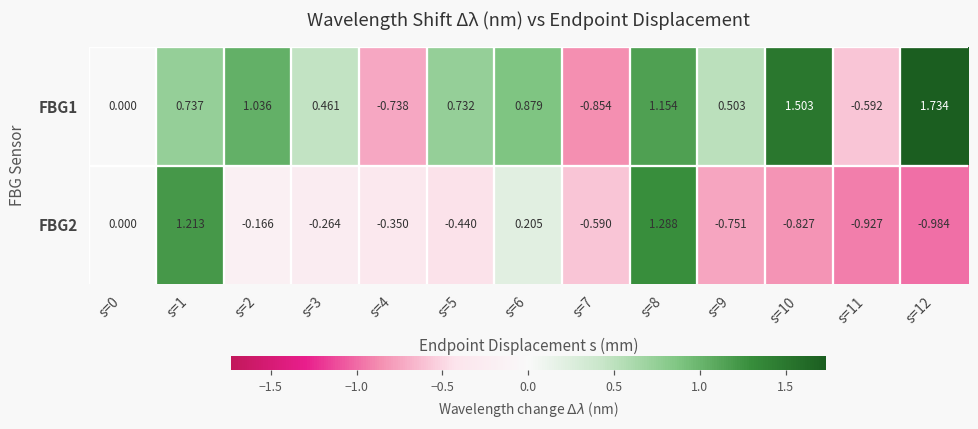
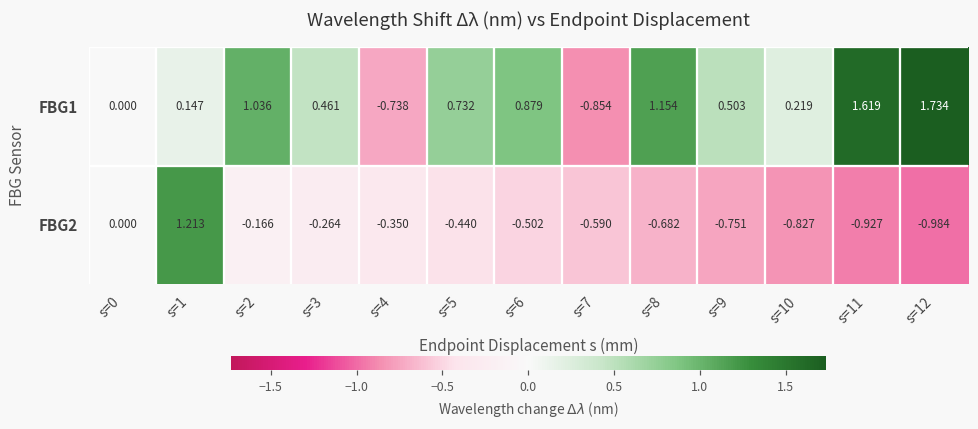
FBG1, s=1: 0.737 -> 0.147
FBG1, s=10: 1.503 -> 0.219
FBG1, s=11: -0.592 -> 1.619
FBG2, s=6: 0.205 -> -0.502
FBG2, s=8: 1.288 -> -0.682
